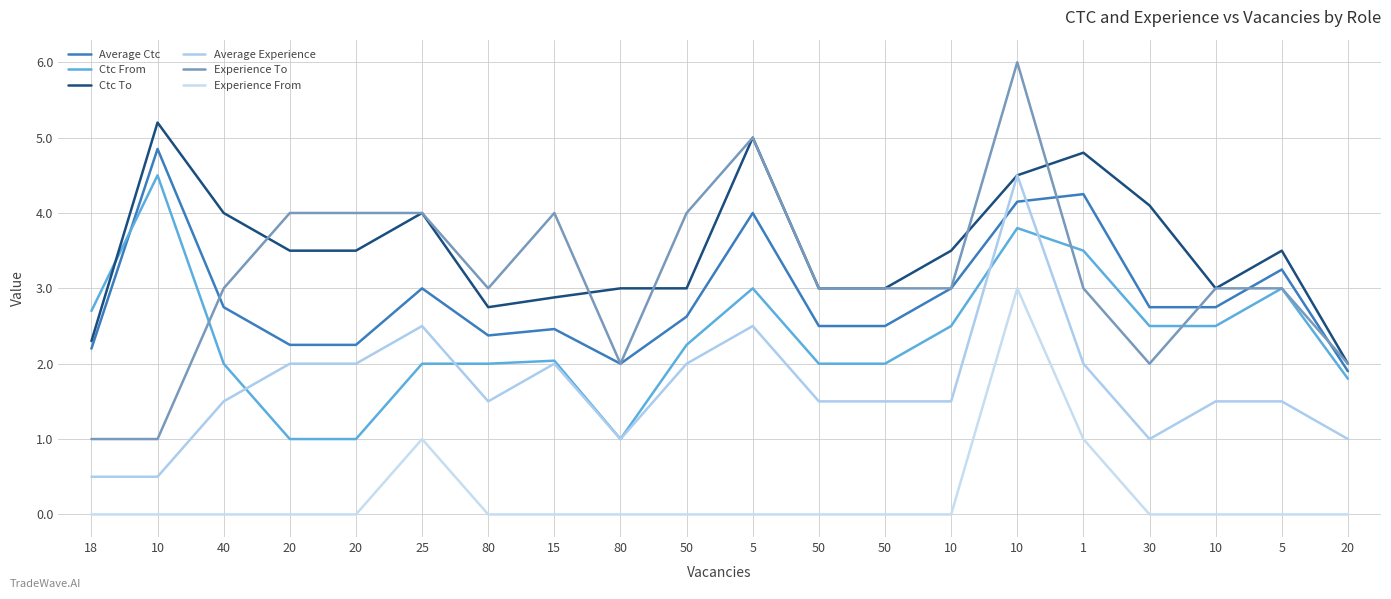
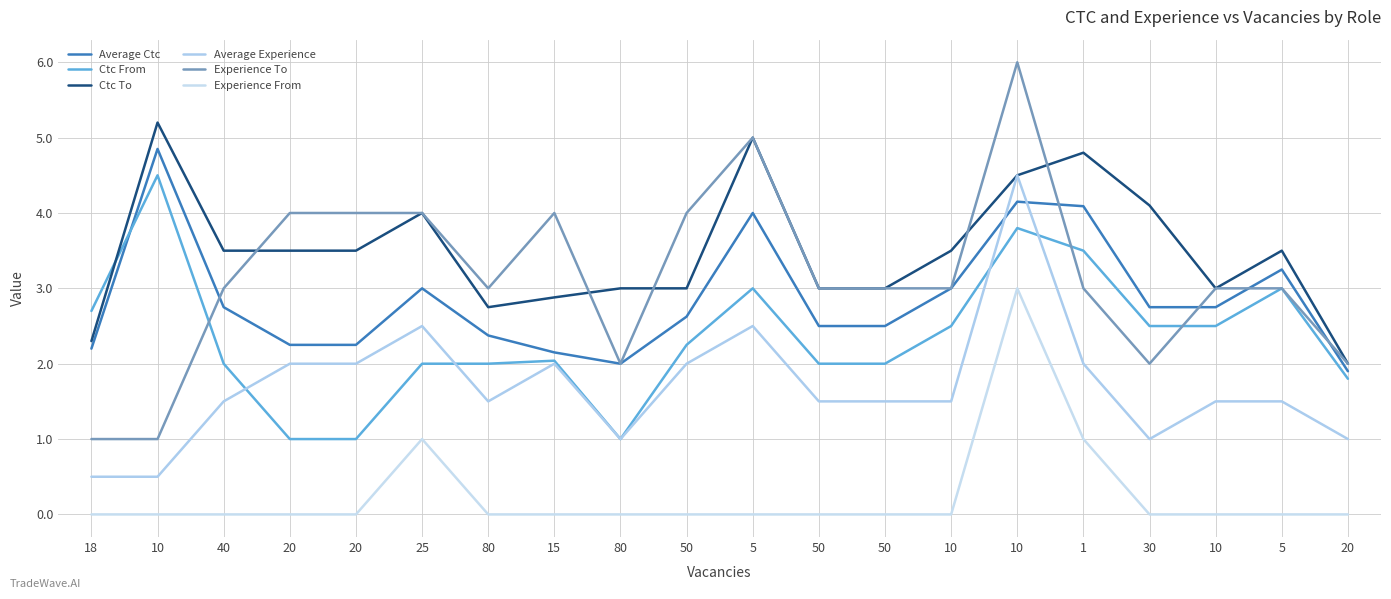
Ctc To, 40: 4.0 -> 3.5
Average Ctc, 15: 2.5 -> 2.2
Average Ctc, 1: 4.3 -> 4.1
